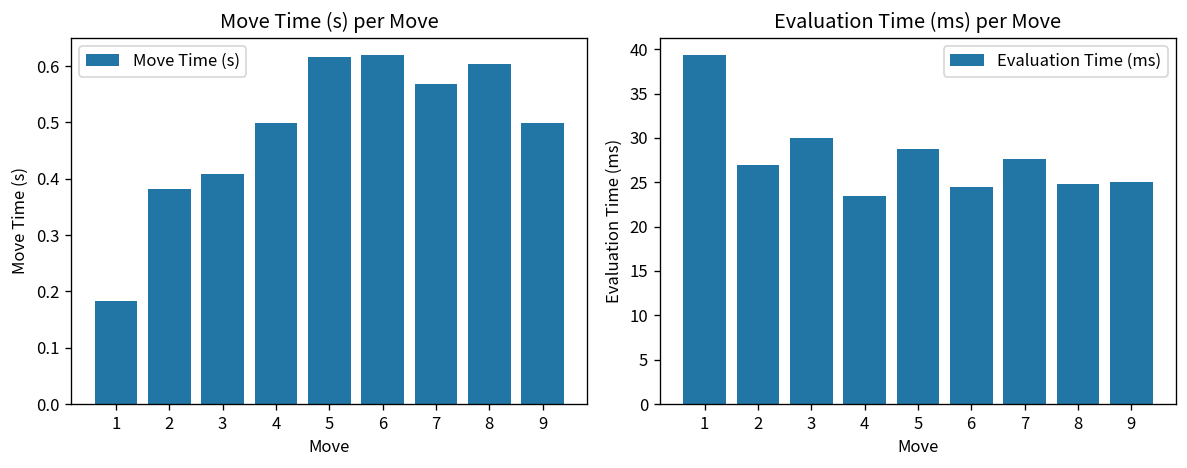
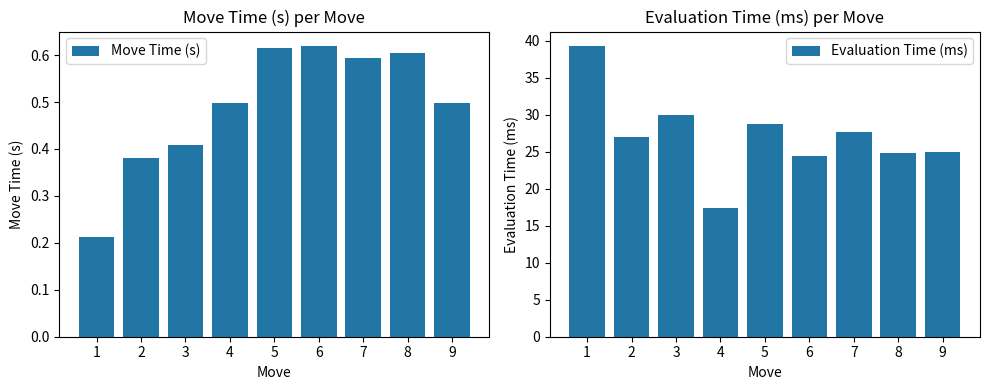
Move Time (s) per Move, 1: 0.18 -> 0.21
Move Time (s) per Move, 7: 0.57 -> 0.59
Evaluation Time (ms) per Move, 4: 23 -> 17
